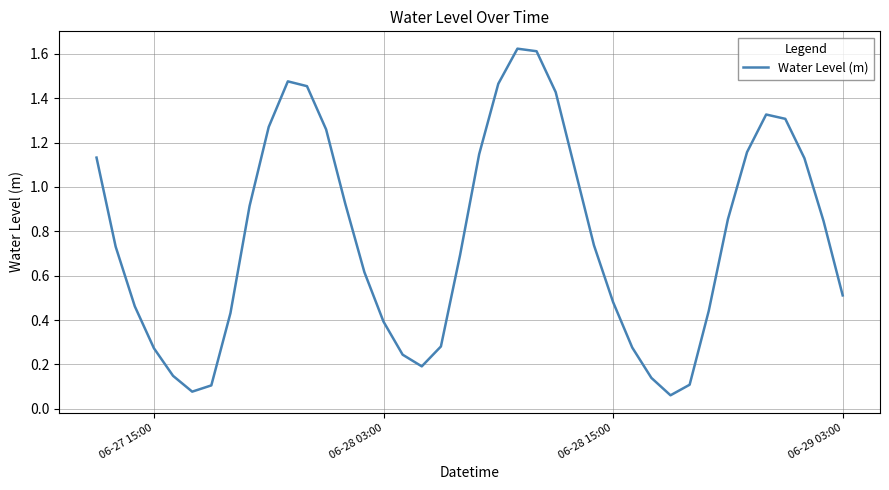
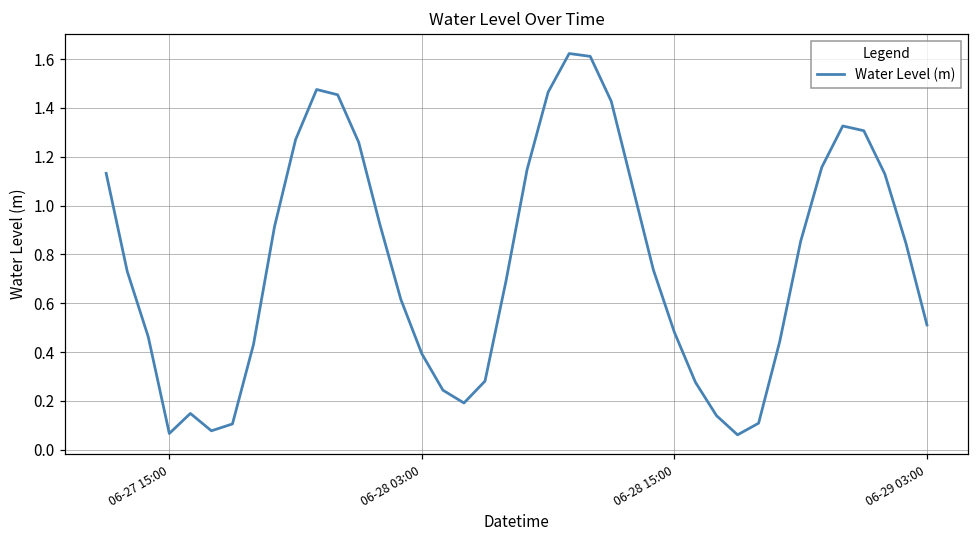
06-27 15:00: 0.27 -> 0.07
